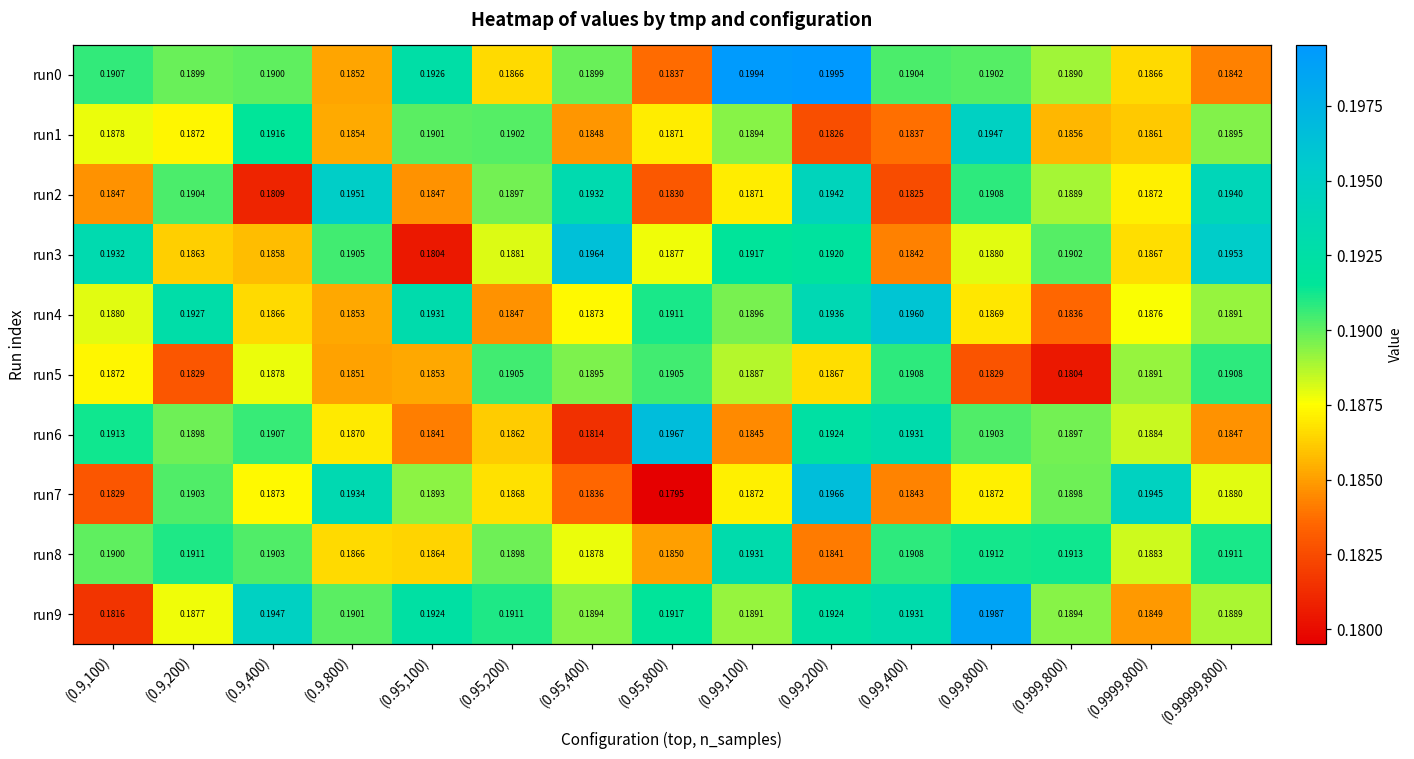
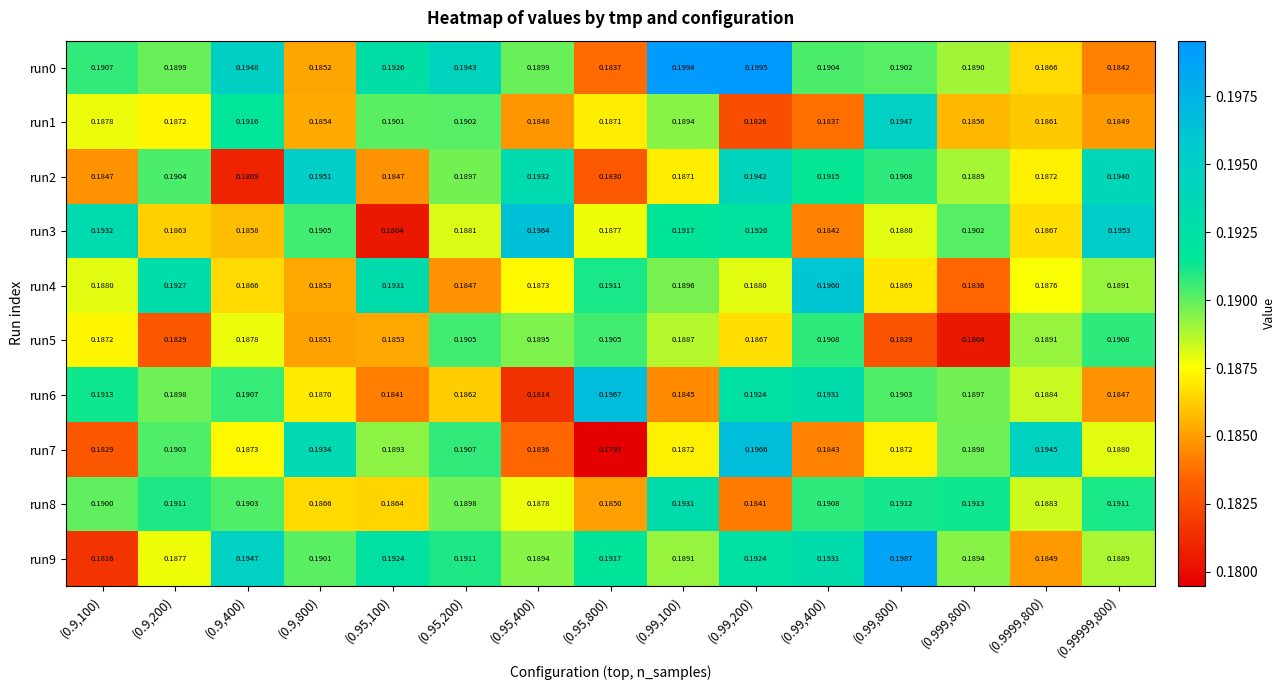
run0, (0.9,400): 0.1900 -> 0.1948
run0, (0.95,200): 0.1866 -> 0.1943
run1, (0.99999,800): 0.1895 -> 0.1849
run2, (0.99,400): 0.1825 -> 0.1915
run4, (0.99,200): 0.1936 -> 0.1880
run7, (0.95,200): 0.1868 -> 0.1907
